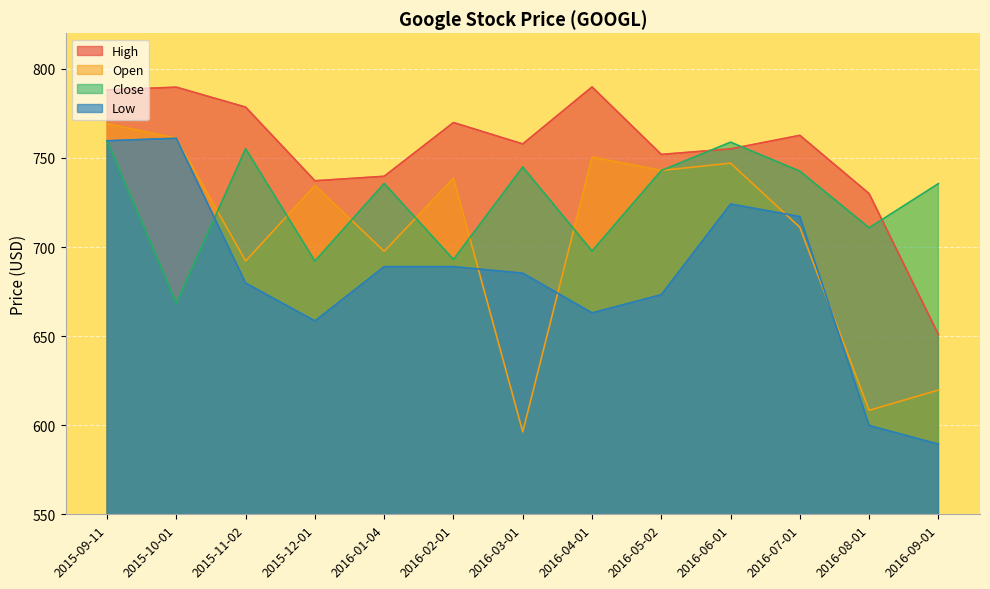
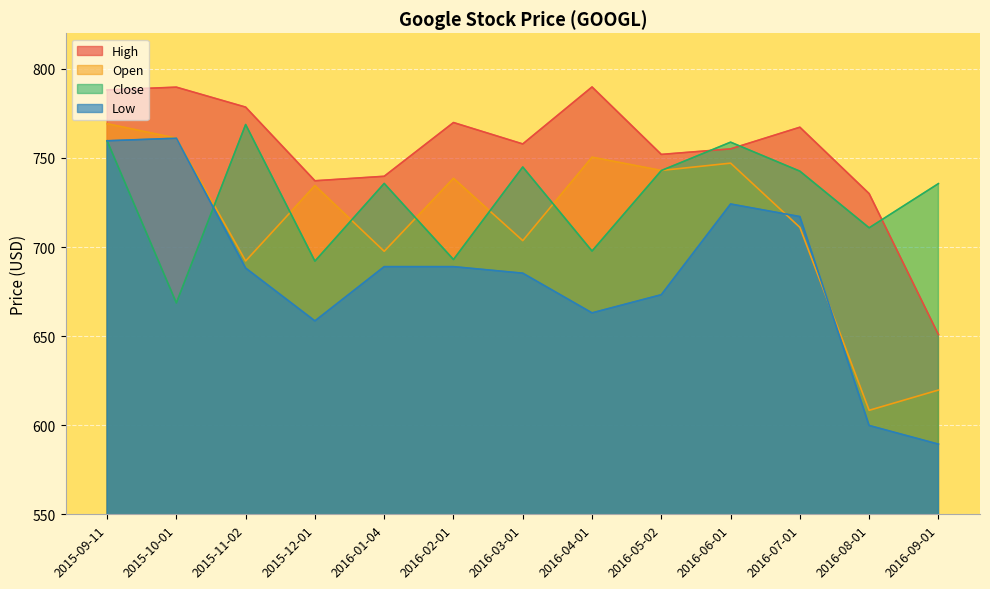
Close, 2015-11-02: 755 -> 769
Low, 2015-11-02: 680 -> 688
Open, 2016-03-01: 596 -> 704
High, 2016-07-01: 763 -> 767
